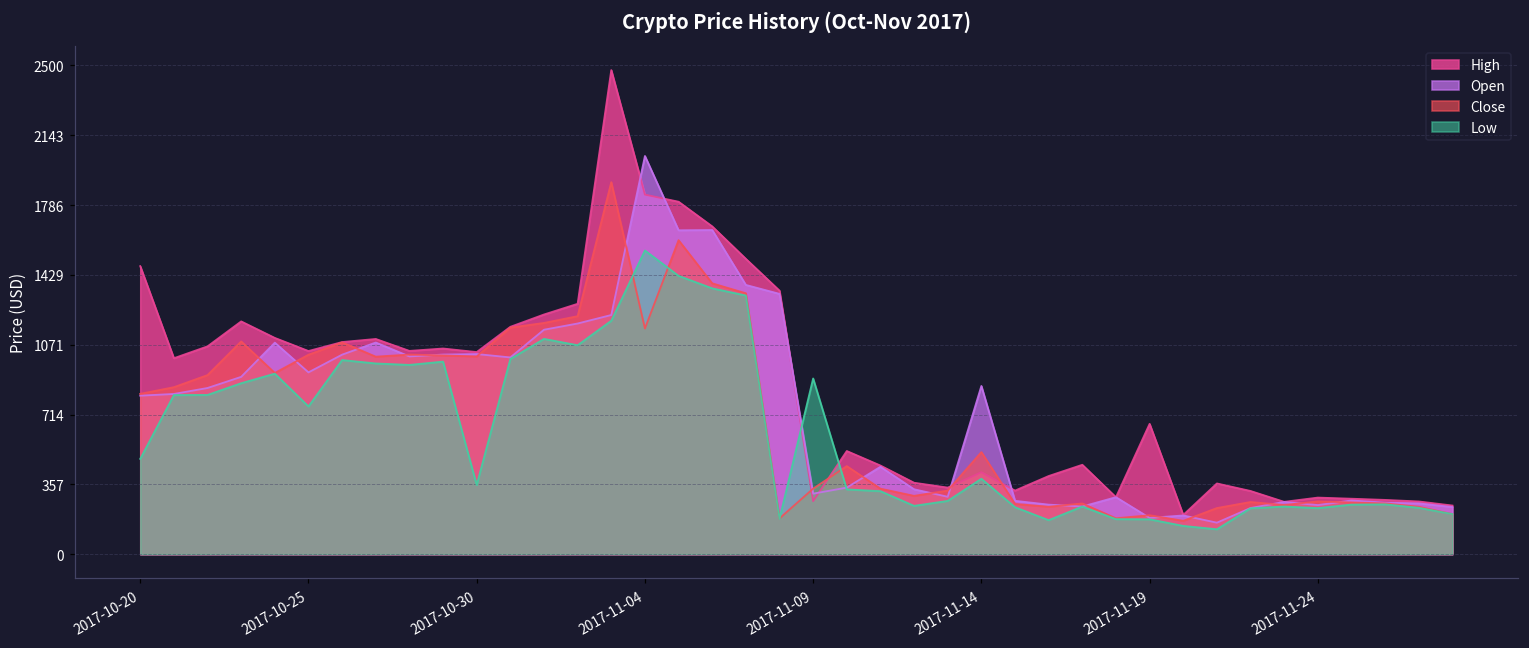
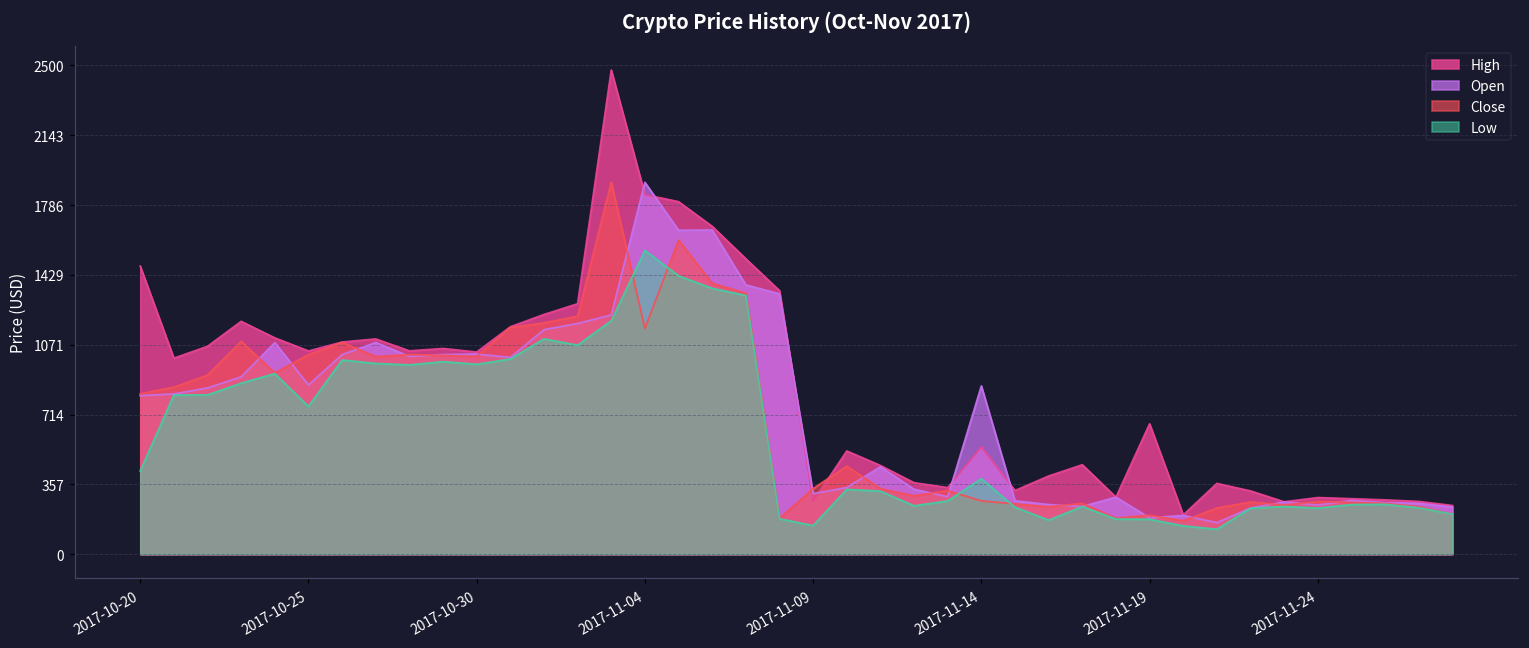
Low, 2017-10-20: 490 -> 430
Open, 2017-10-25: 930 -> 870
Low, 2017-10-30: 350 -> 970
Open, 2017-11-04: 2040 -> 1900
Low, 2017-11-09: 900 -> 150
High, 2017-11-14: 420 -> 550
Close, 2017-11-14: 520 -> 270
